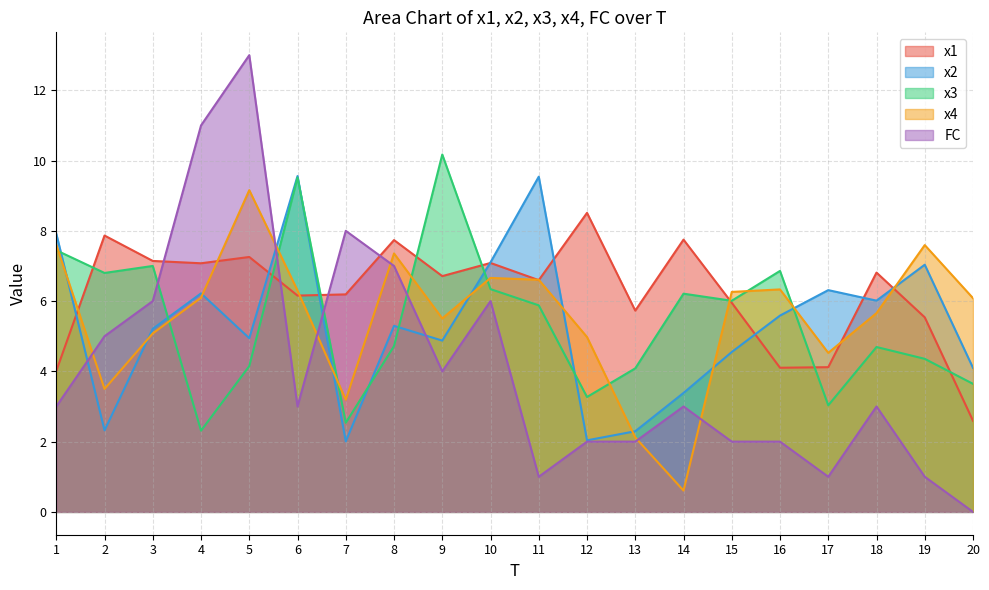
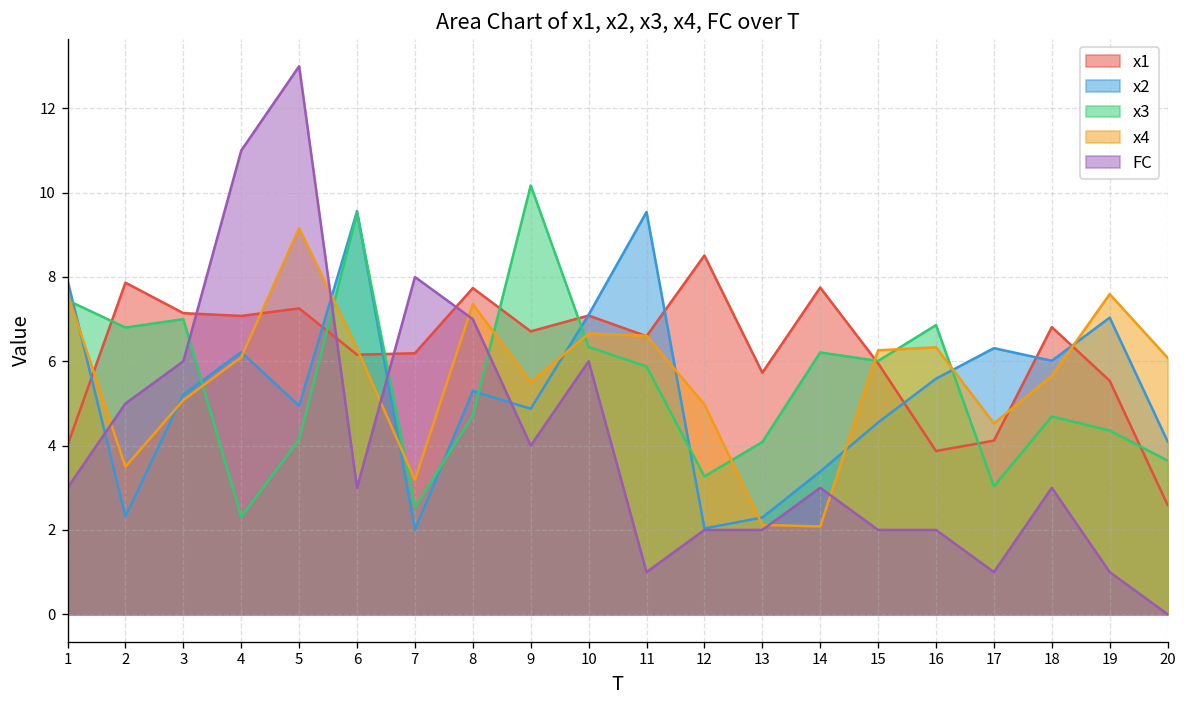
x4, 14: 0.6 -> 2.1
x1, 16: 4.1 -> 3.9
